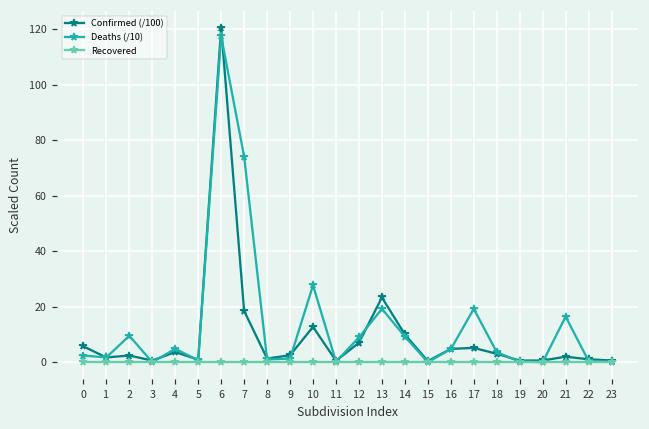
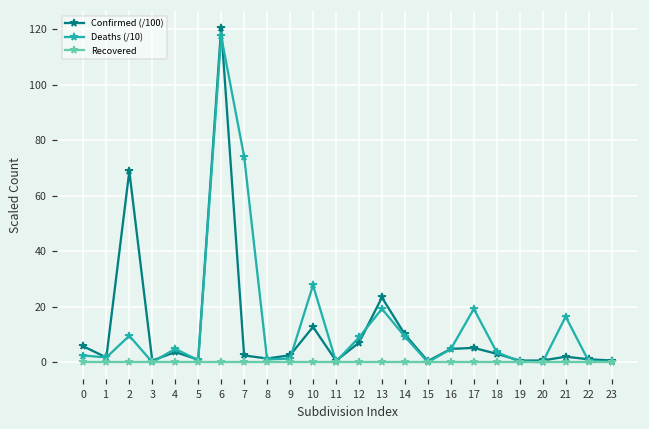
Confirmed (/100), 2: 3 -> 69
Confirmed (/100), 7: 19 -> 3
